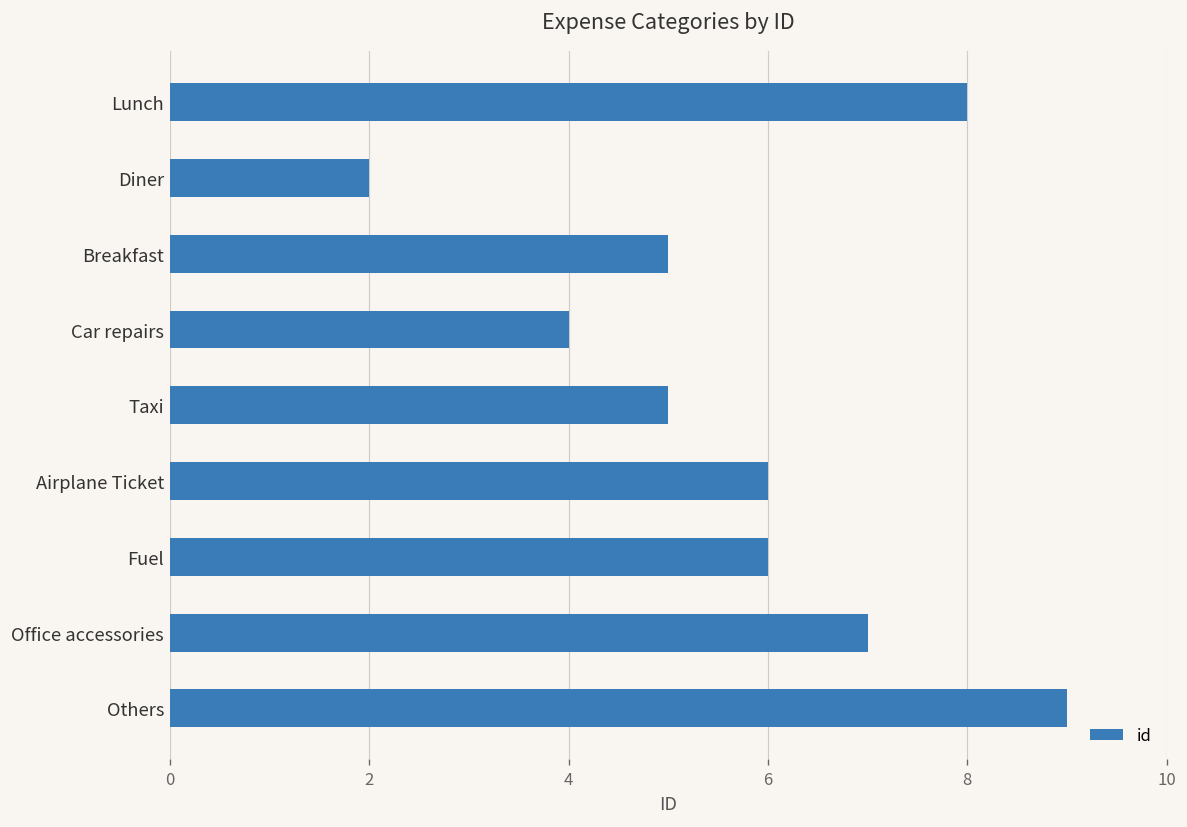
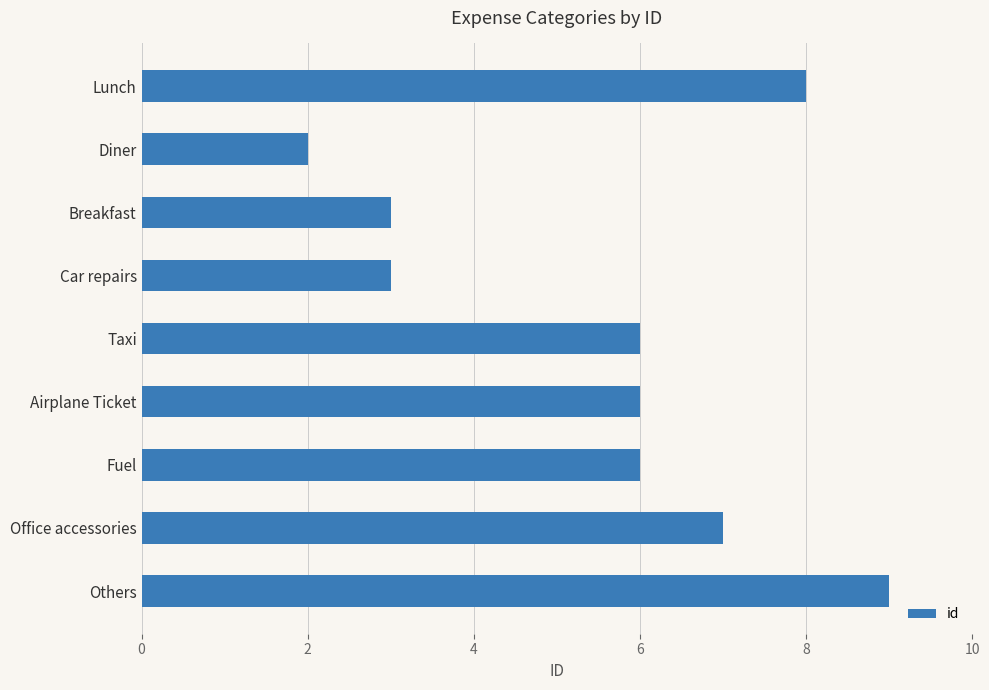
Breakfast: 5 -> 3
Car repairs: 4 -> 3
Taxi: 5 -> 6
